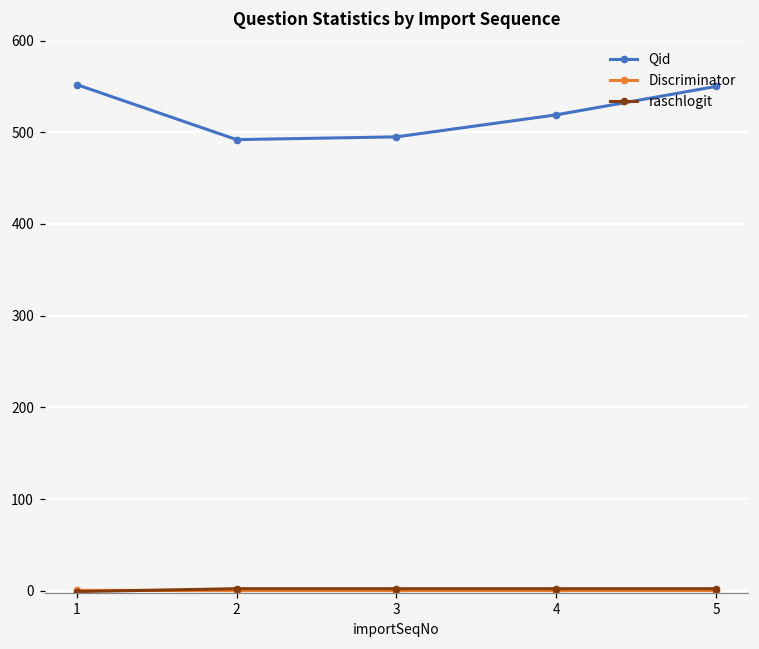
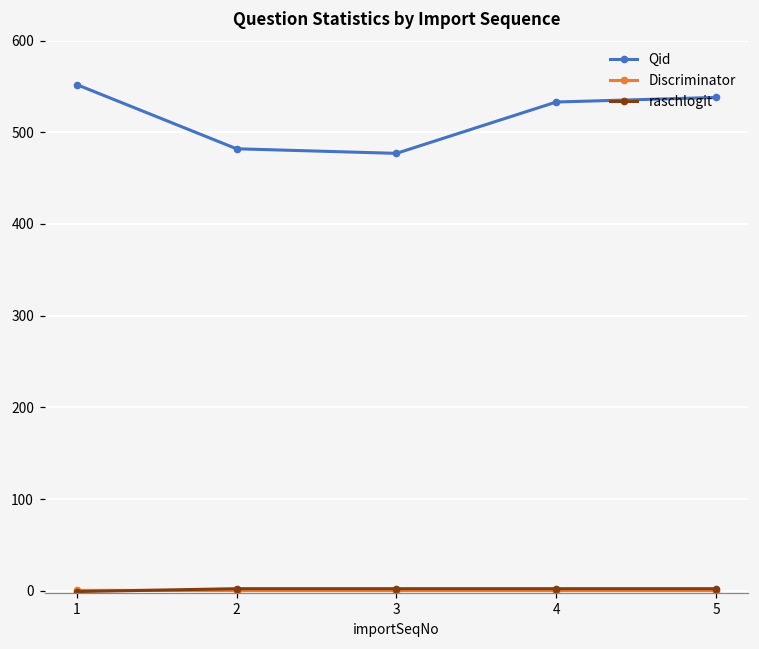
Qid, 2: 490 -> 480
Qid, 3: 500 -> 480
Qid, 4: 520 -> 530
Qid, 5: 550 -> 540
